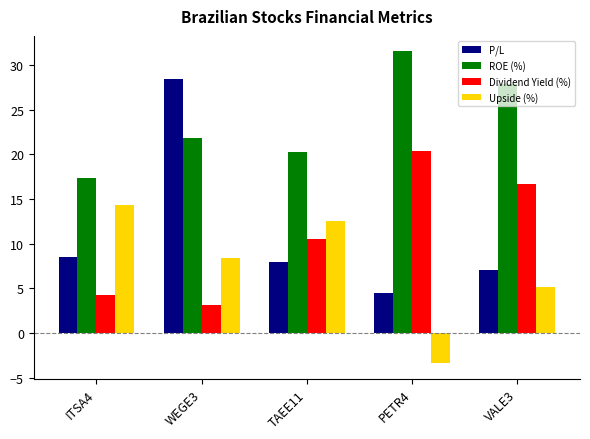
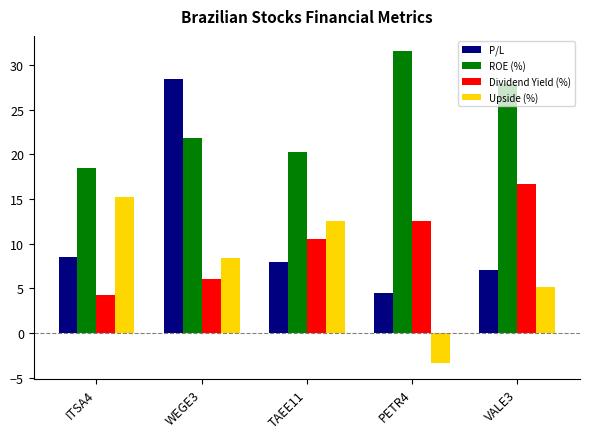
ROE (%), ITSA4: 17 -> 19
Upside (%), ITSA4: 14 -> 15
Dividend Yield (%), WEGE3: 3 -> 6
Dividend Yield (%), PETR4: 20 -> 13
